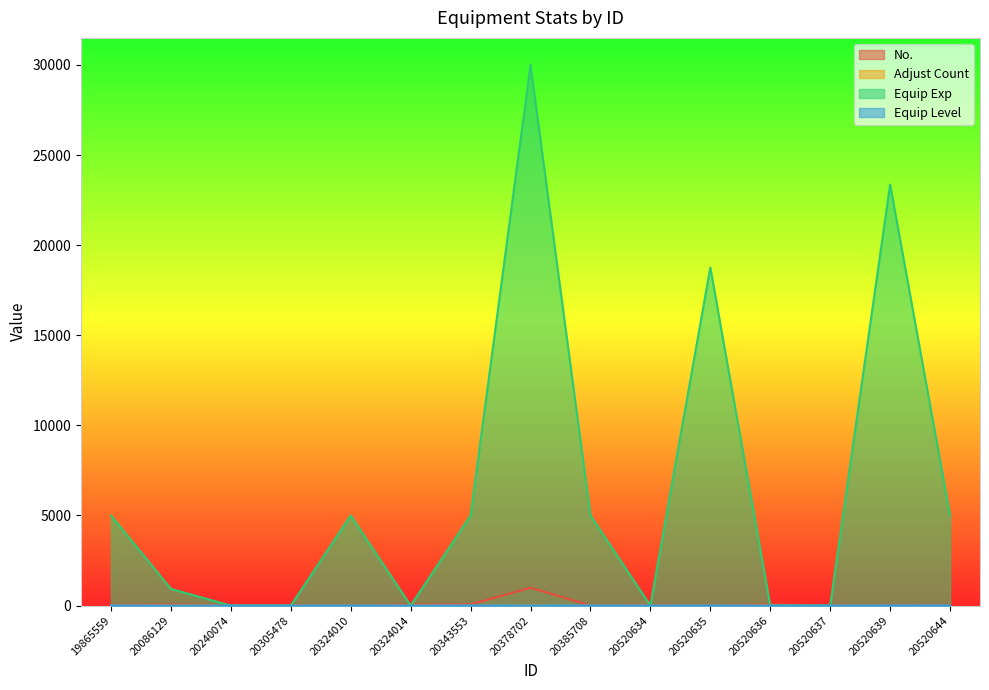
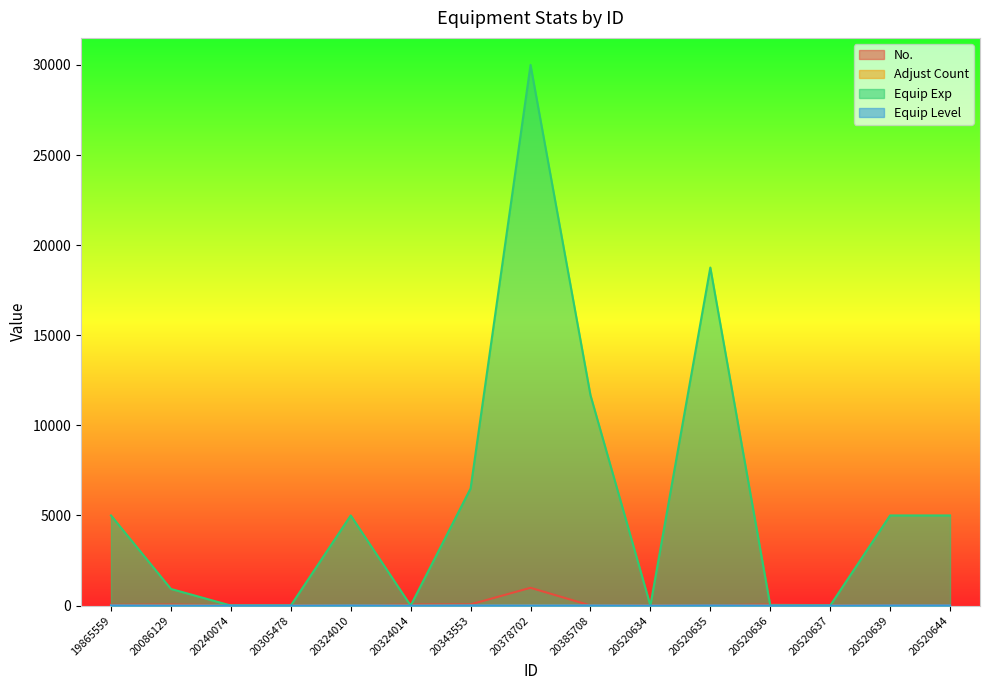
Equip Exp, 20343553: 5000 -> 6500
Equip Exp, 20385708: 5000 -> 11700
Equip Exp, 20520639: 23400 -> 5000
